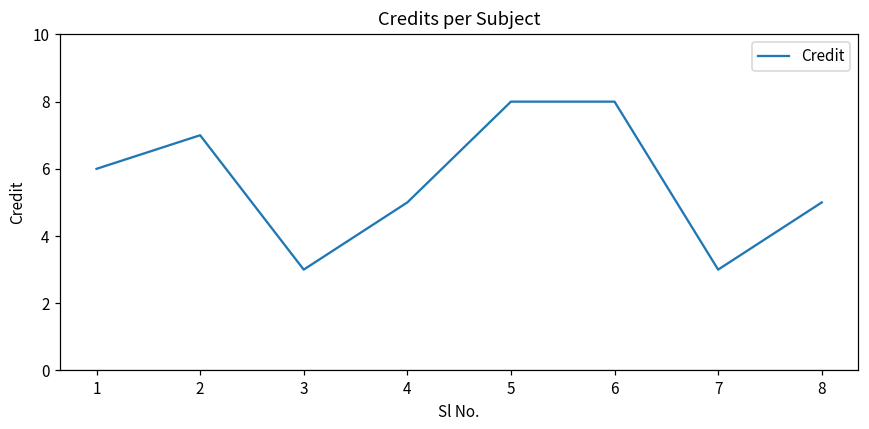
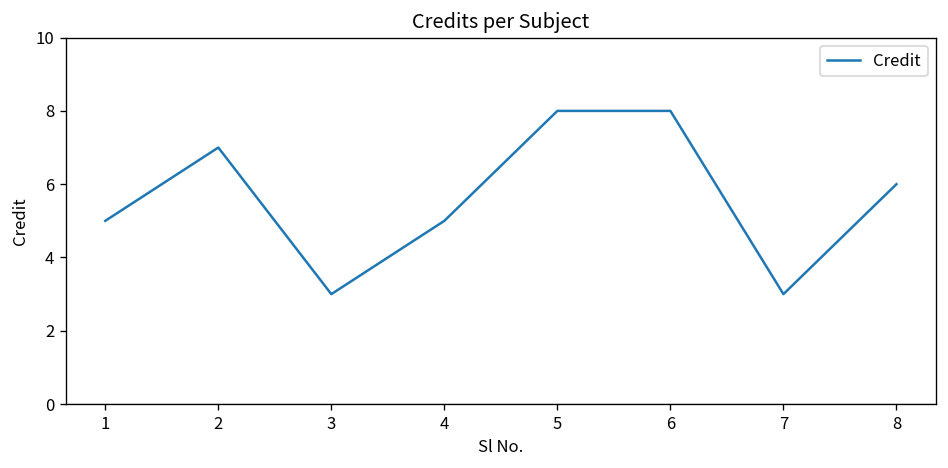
1: 6 -> 5
8: 5 -> 6
